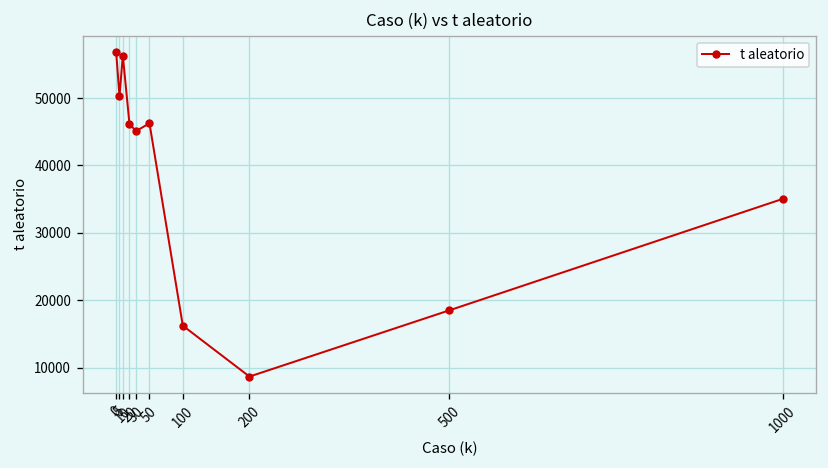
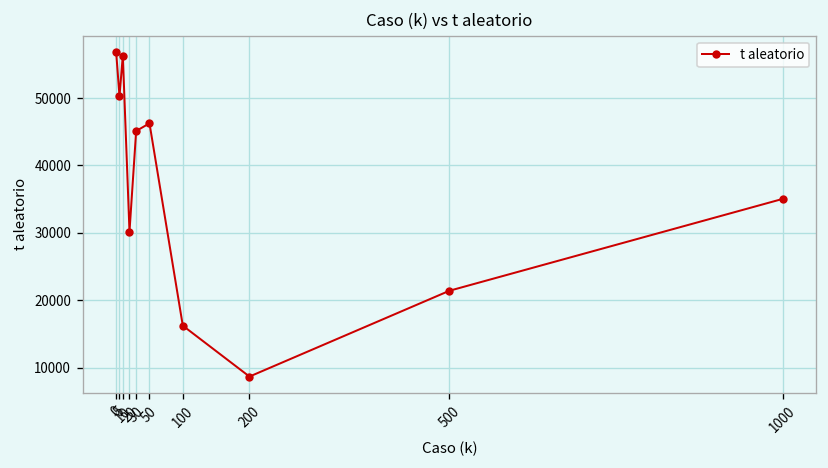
20: 46000 -> 30000
500: 18000 -> 21000
